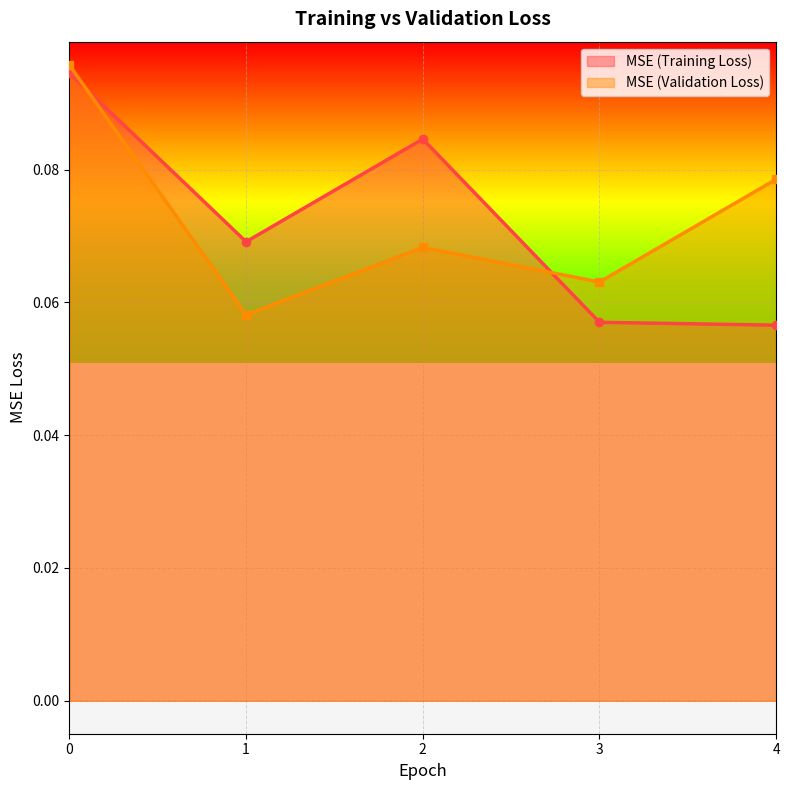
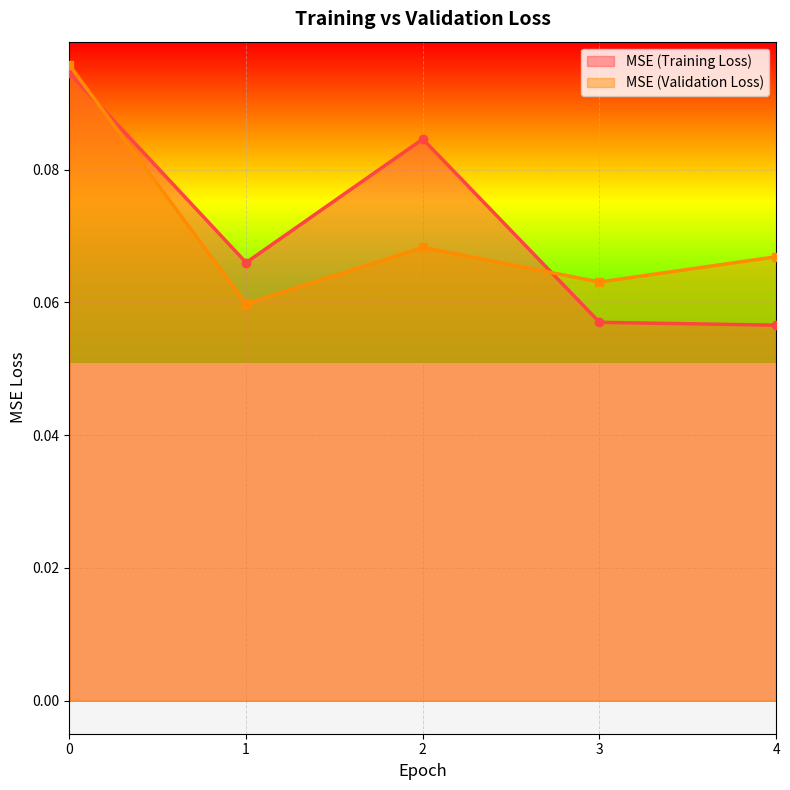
MSE (Training Loss), 1: 0.069 -> 0.066
MSE (Validation Loss), 1: 0.058 -> 0.060
MSE (Validation Loss), 4: 0.079 -> 0.067
